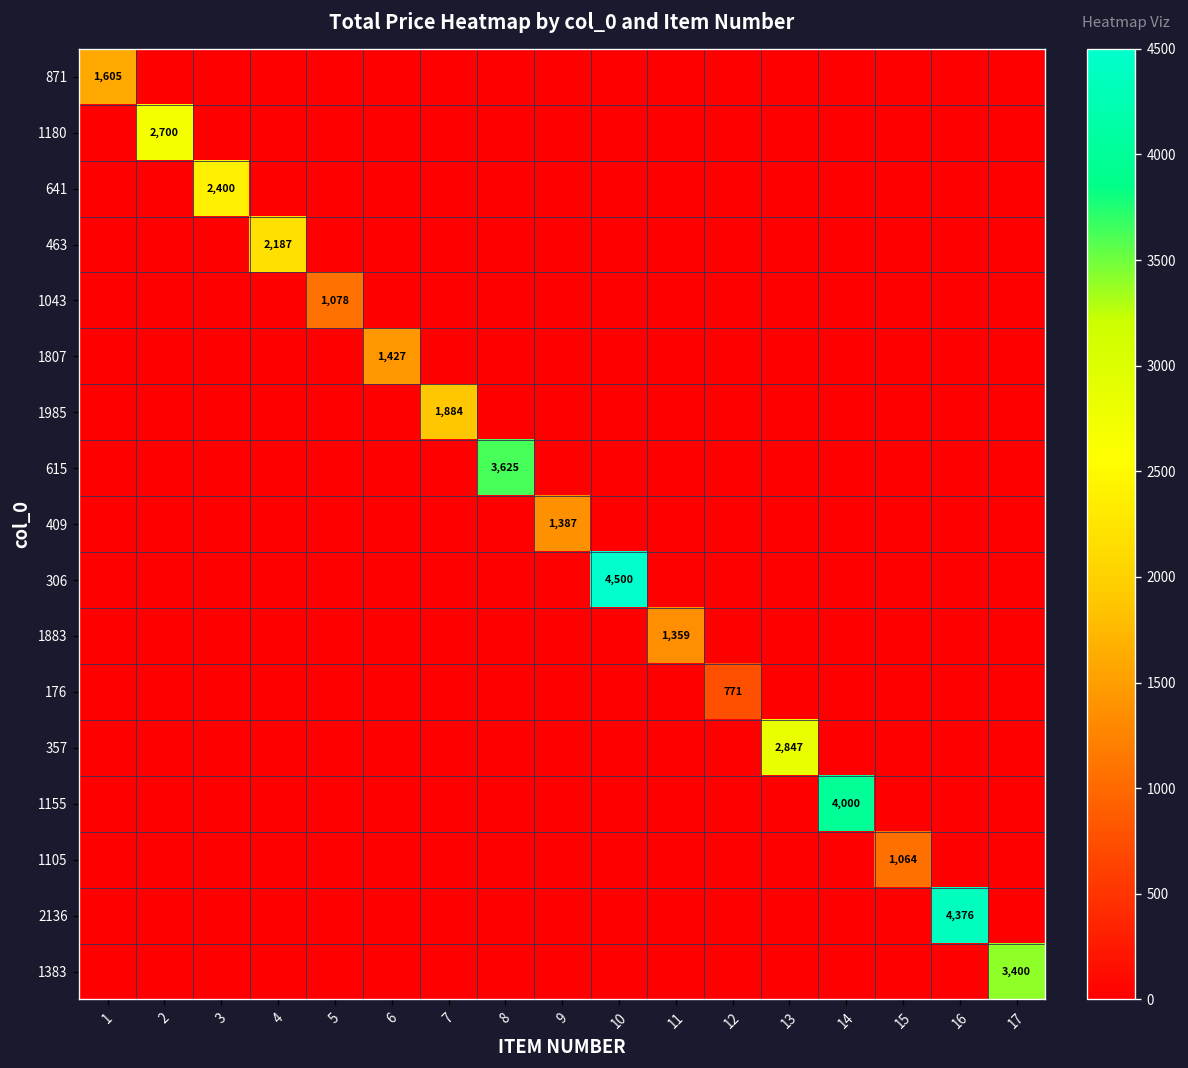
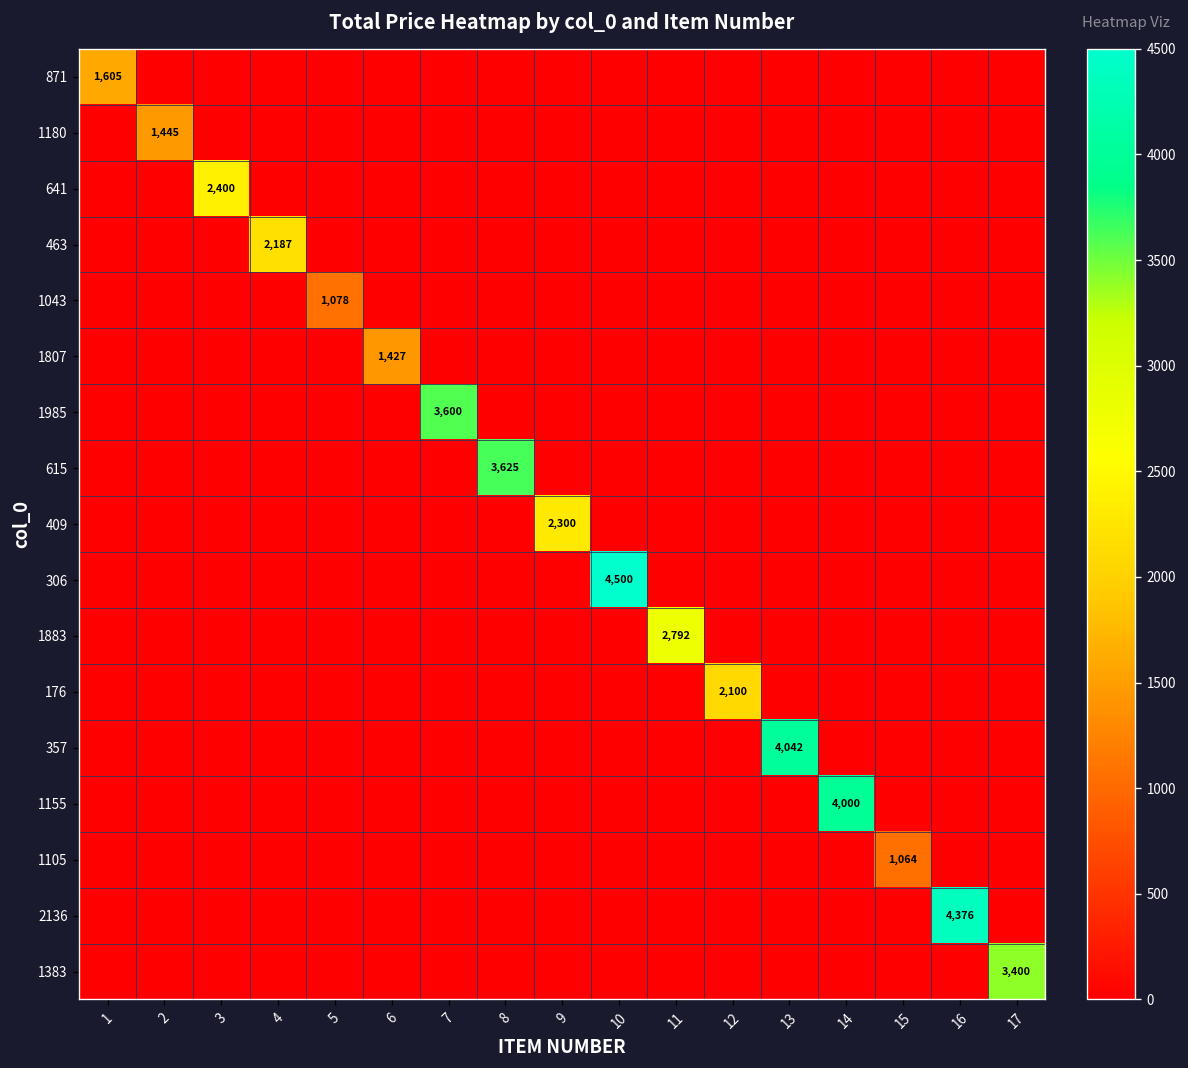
1180, 2: 2,700 -> 1,445
1985, 7: 1,884 -> 3,600
409, 9: 1,387 -> 2,300
1883, 11: 1,359 -> 2,792
176, 12: 771 -> 2,100
357, 13: 2,847 -> 4,042
